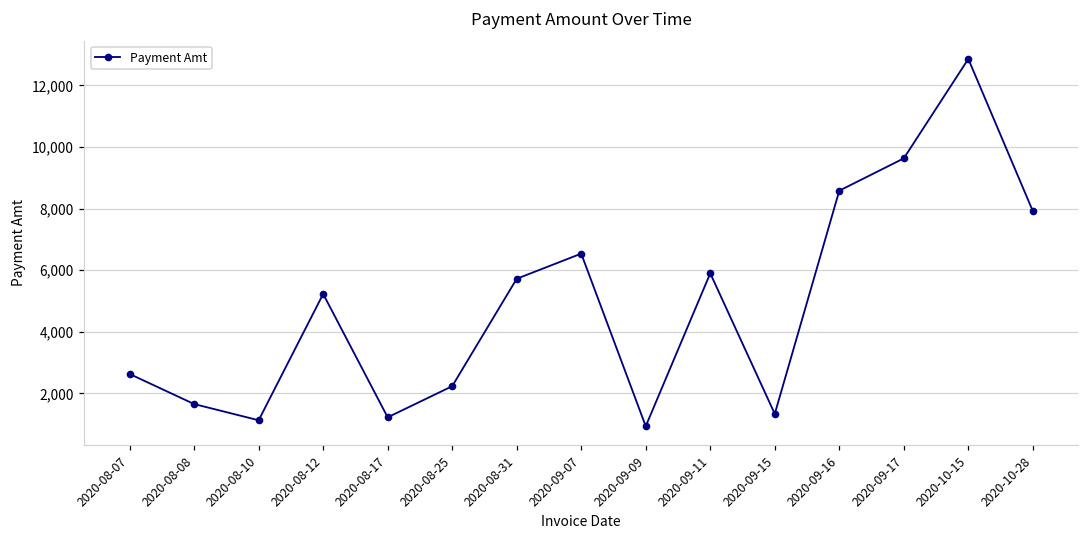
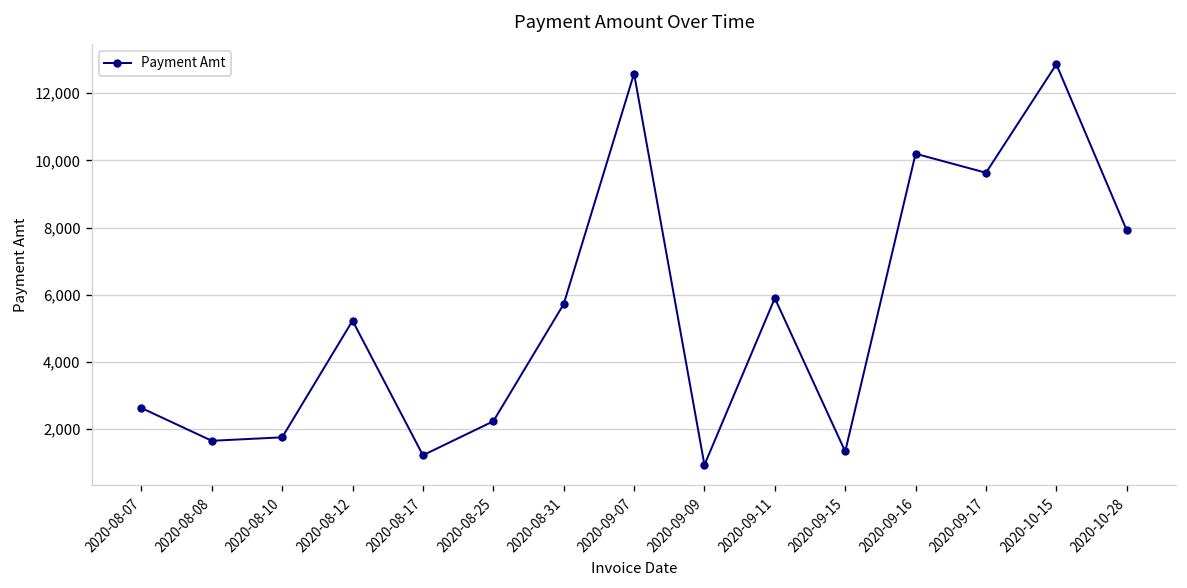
2020-08-10: 1,100 -> 1,800
2020-09-07: 6,500 -> 12,600
2020-09-16: 8,600 -> 10,200
